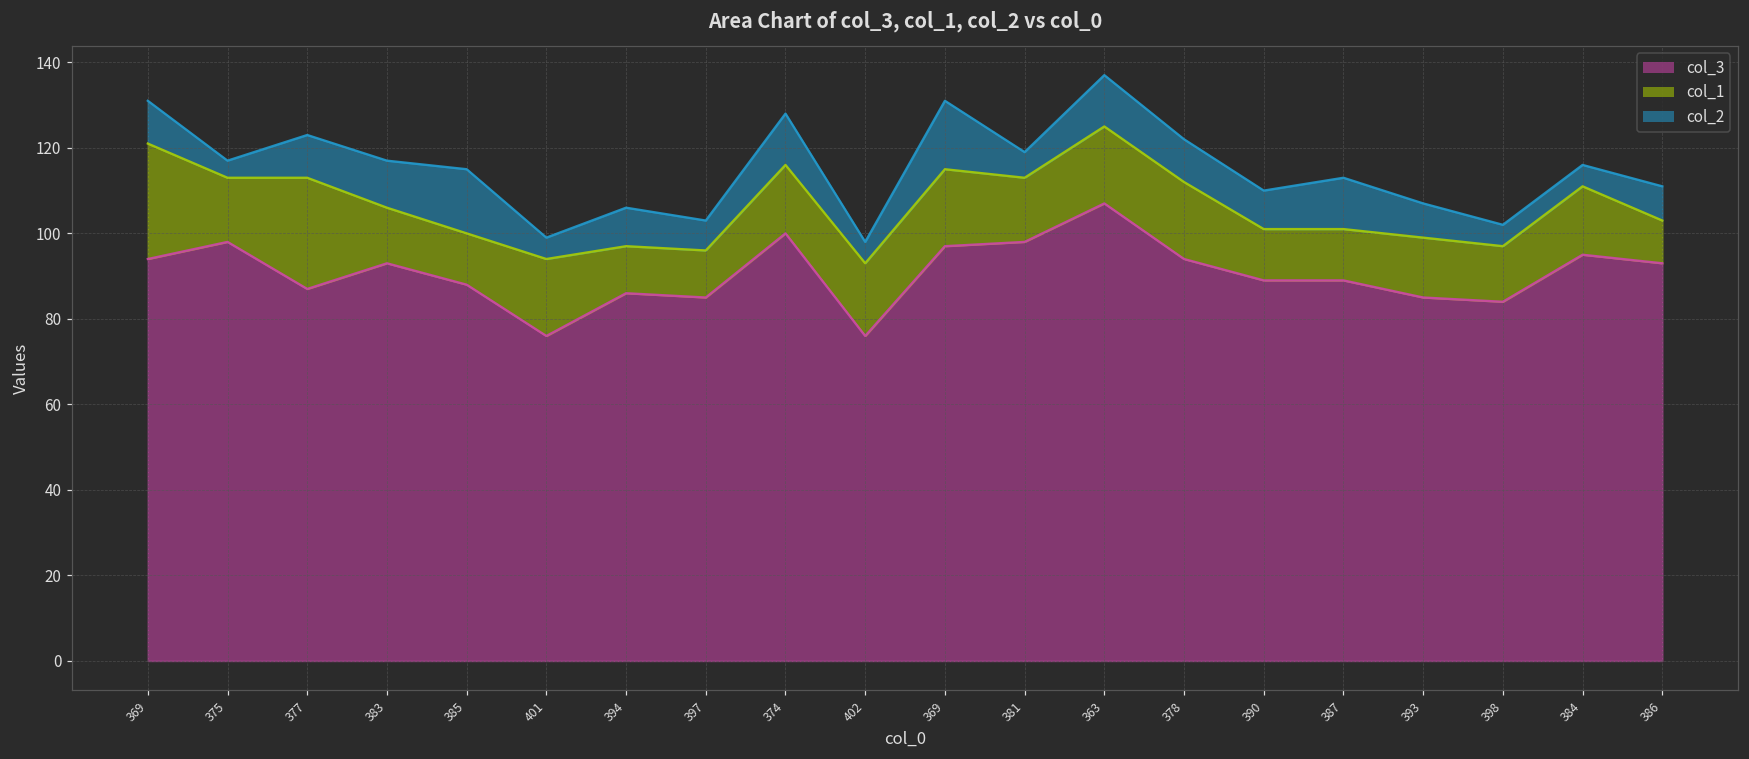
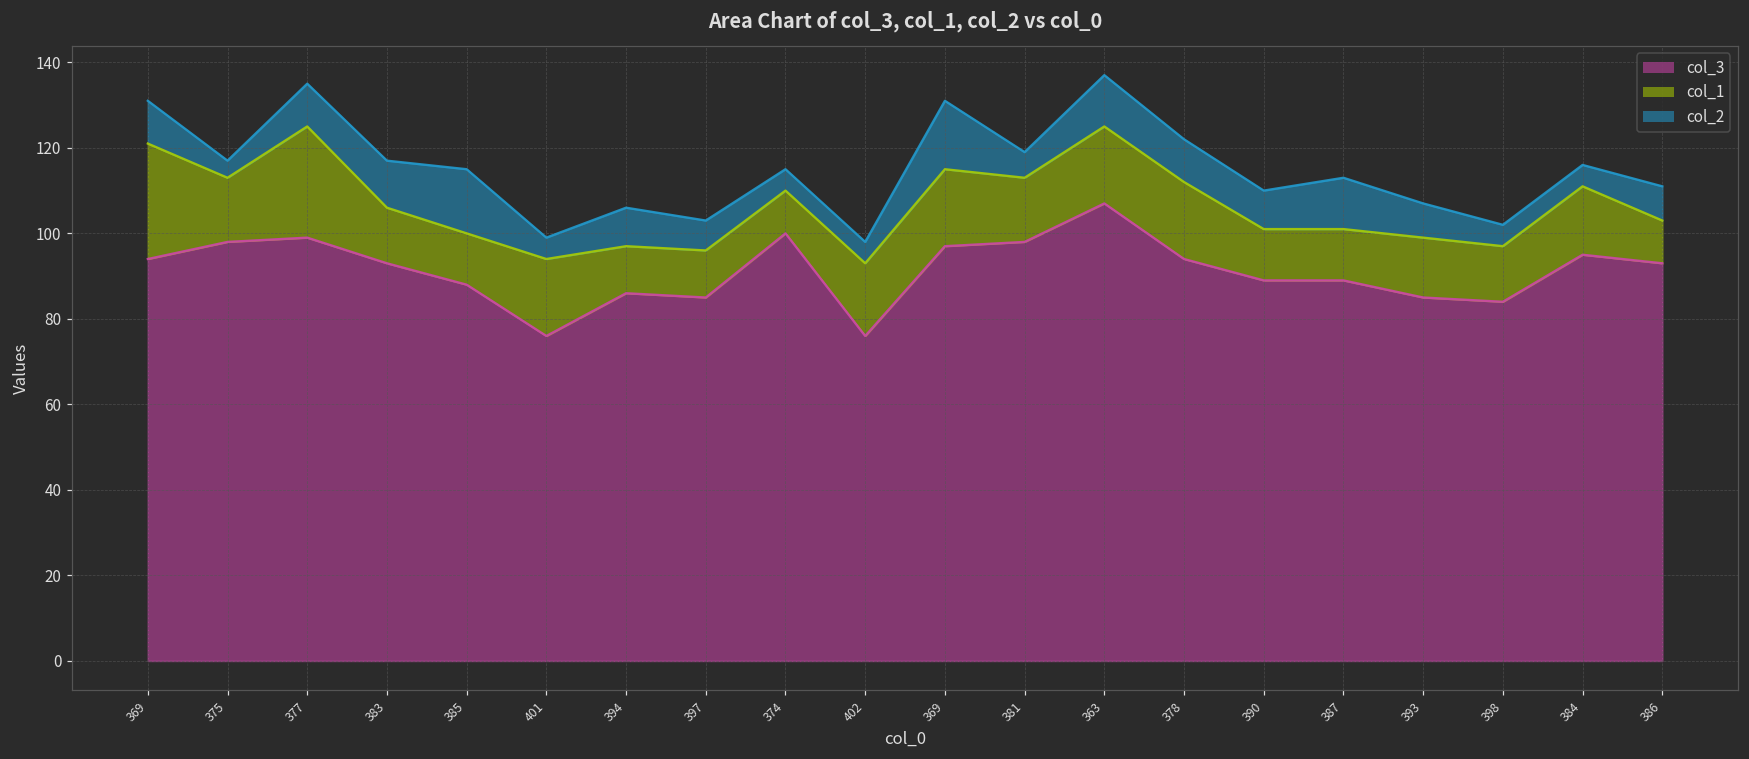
col_3, 377: 87 -> 99
col_1, 374: 16 -> 10
col_2, 374: 12 -> 5
